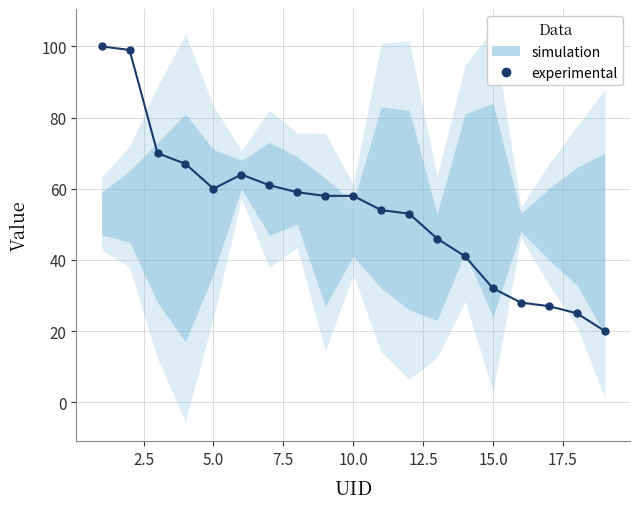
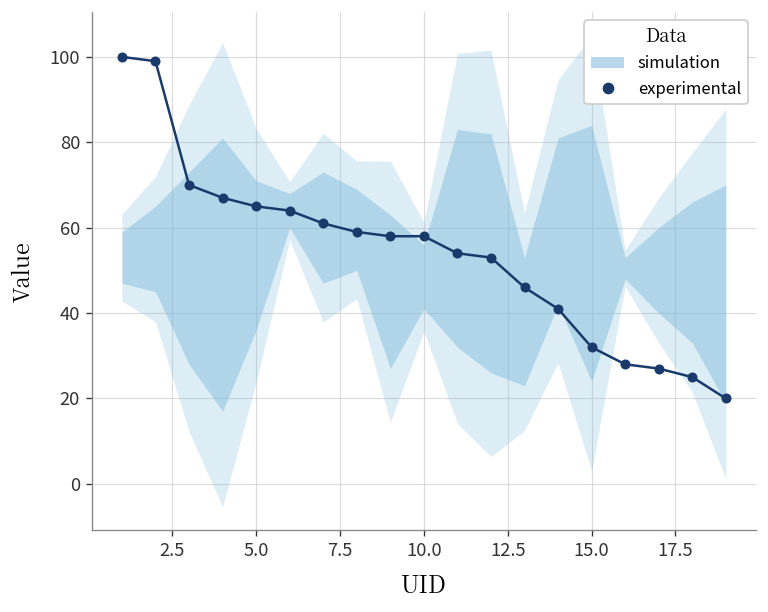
experimental, 5.0: 60 -> 65
